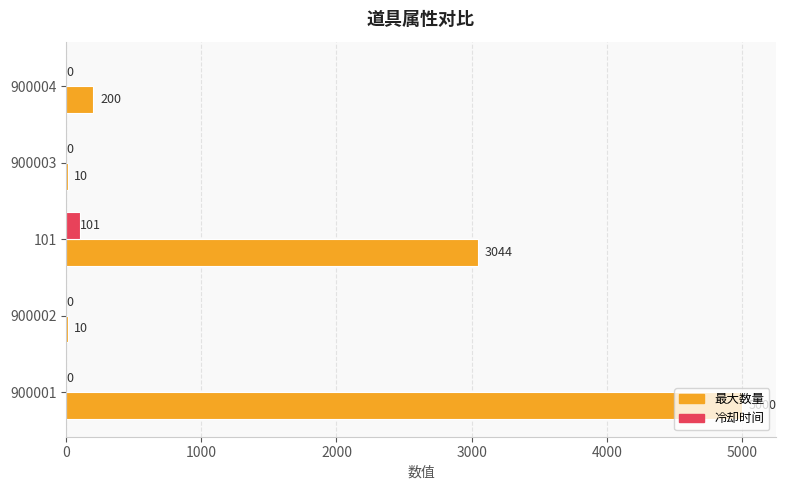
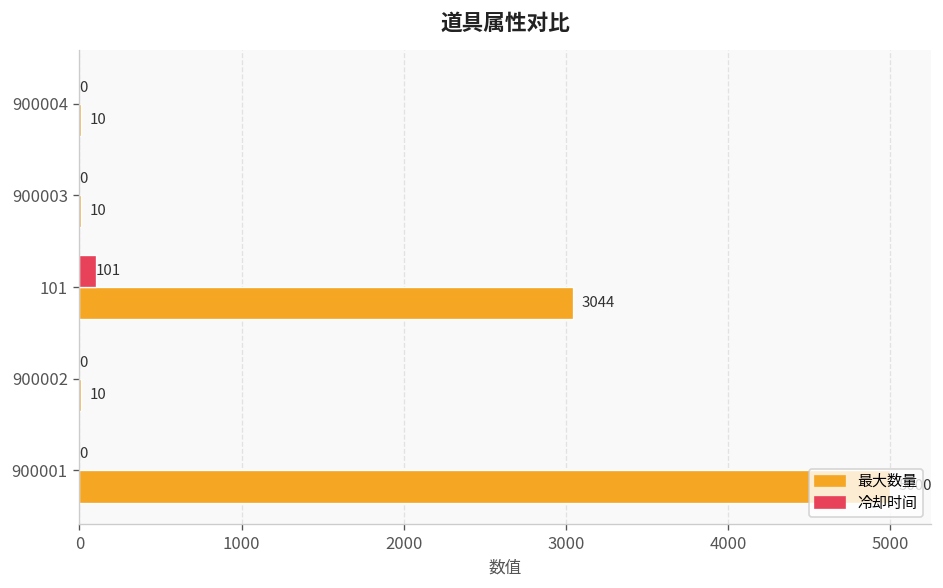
最大数量, 900004: 200 -> 10
